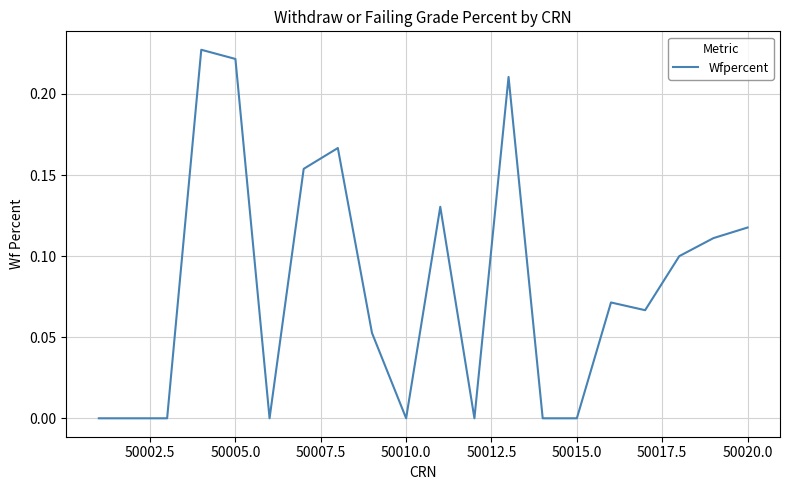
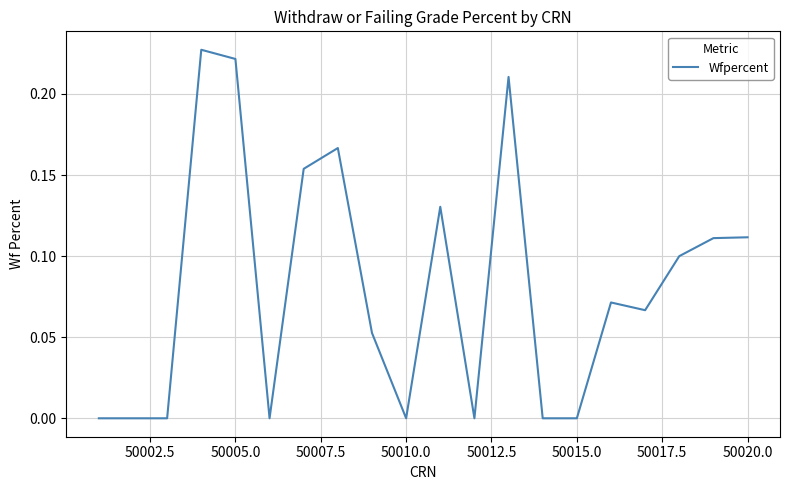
50020.0: 0.118 -> 0.112
